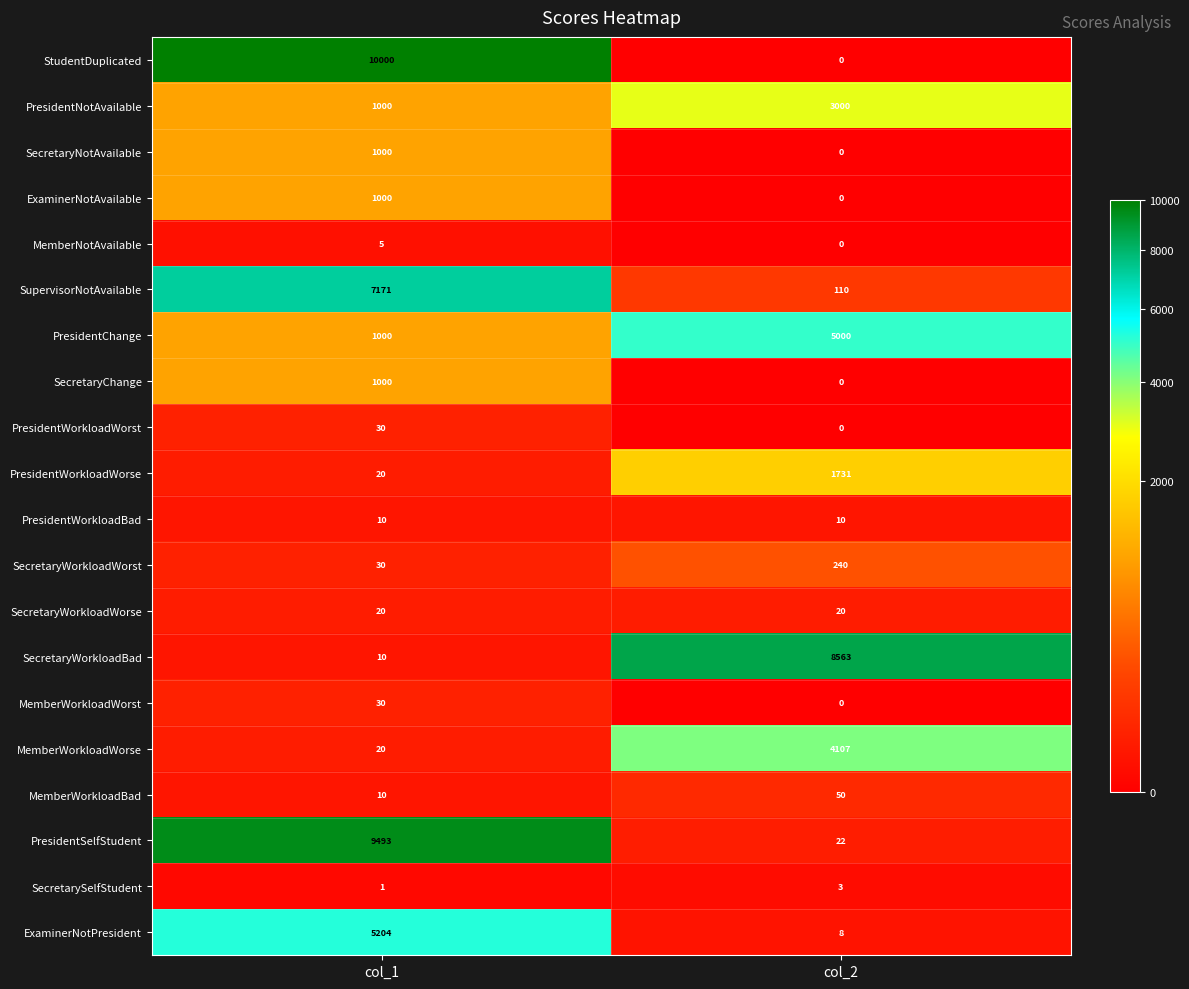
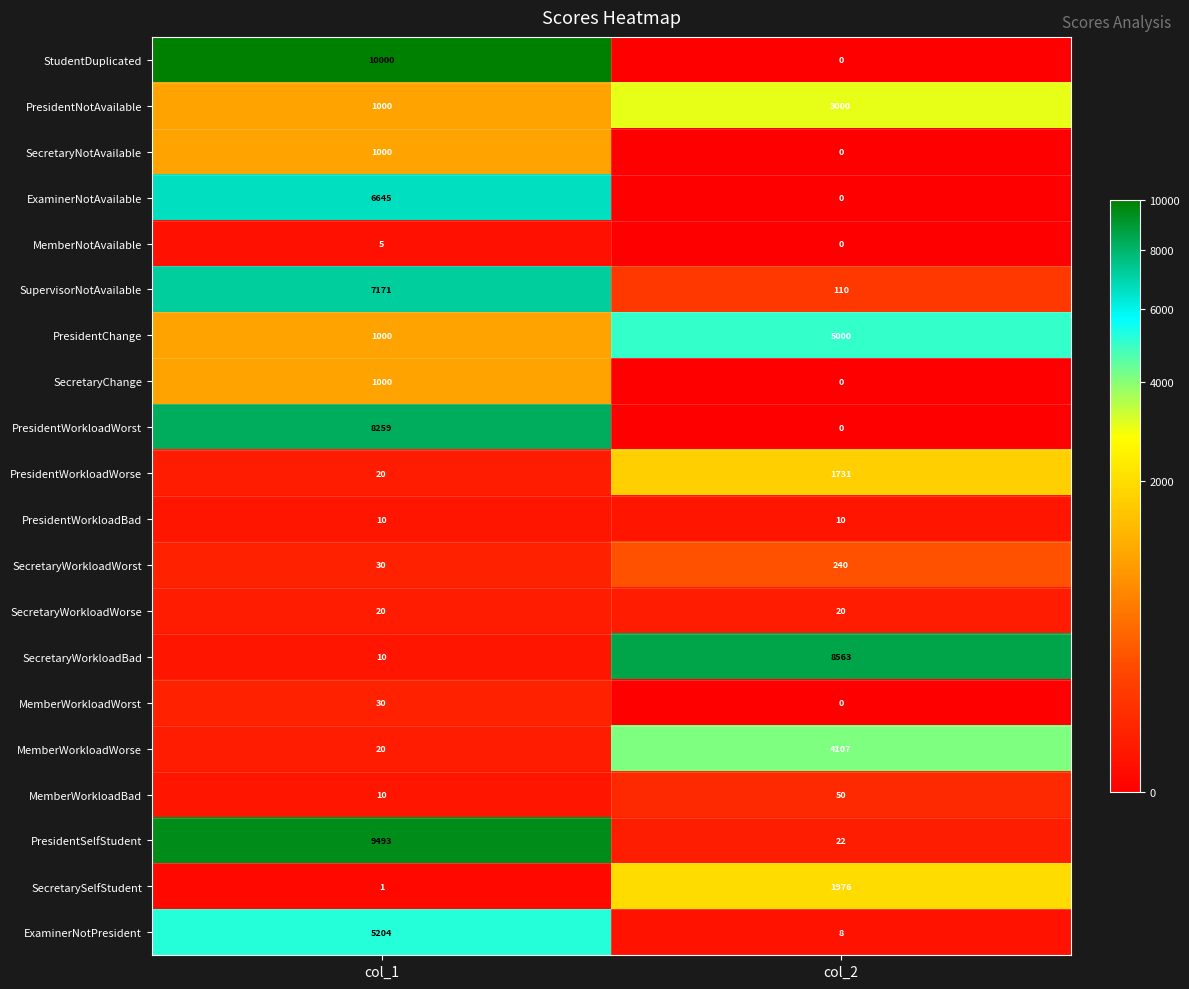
ExaminerNotAvailable, col_1: 1000 -> 6645
PresidentWorkloadWorst, col_1: 30 -> 8259
SecretarySelfStudent, col_2: 3 -> 1976
